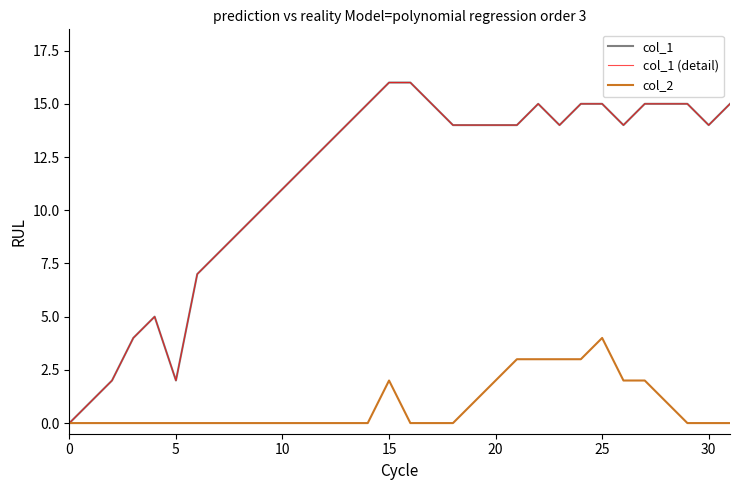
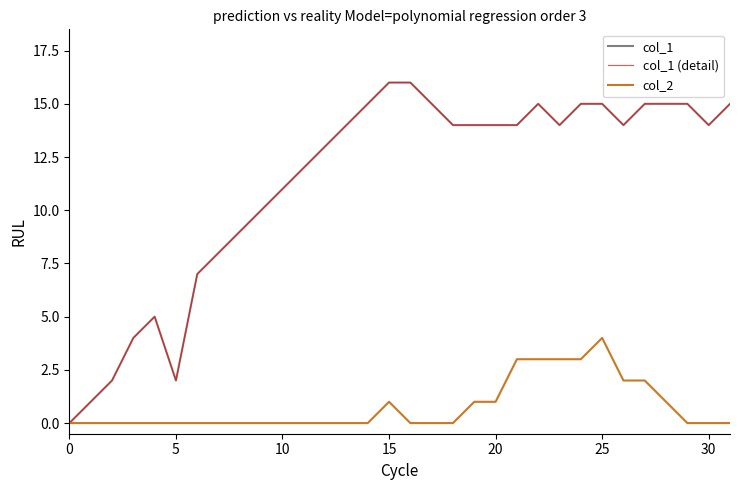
col_2, 15: 2 -> 1
col_2, 20: 2 -> 1
